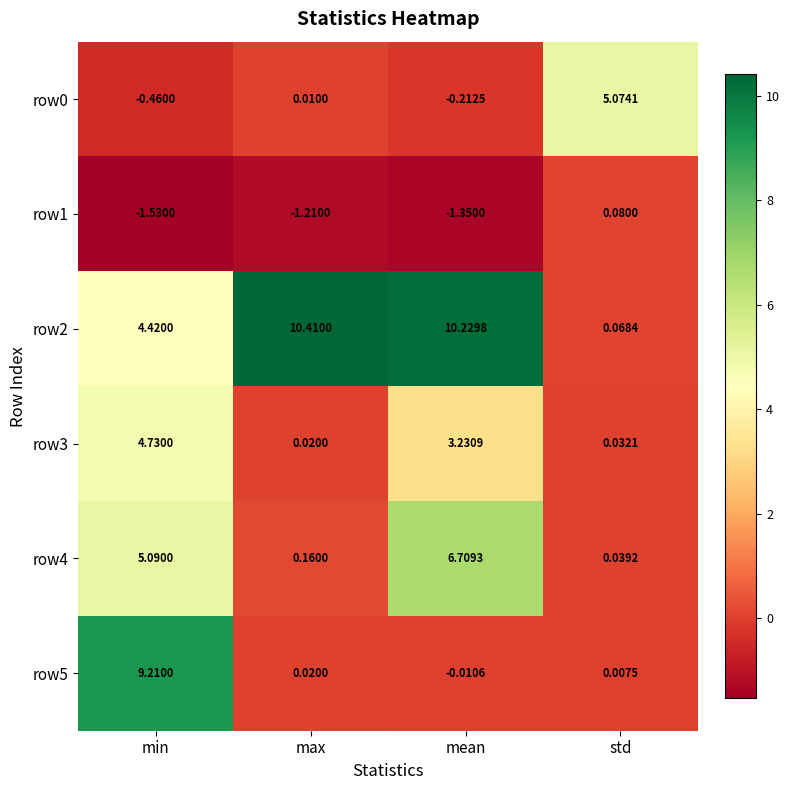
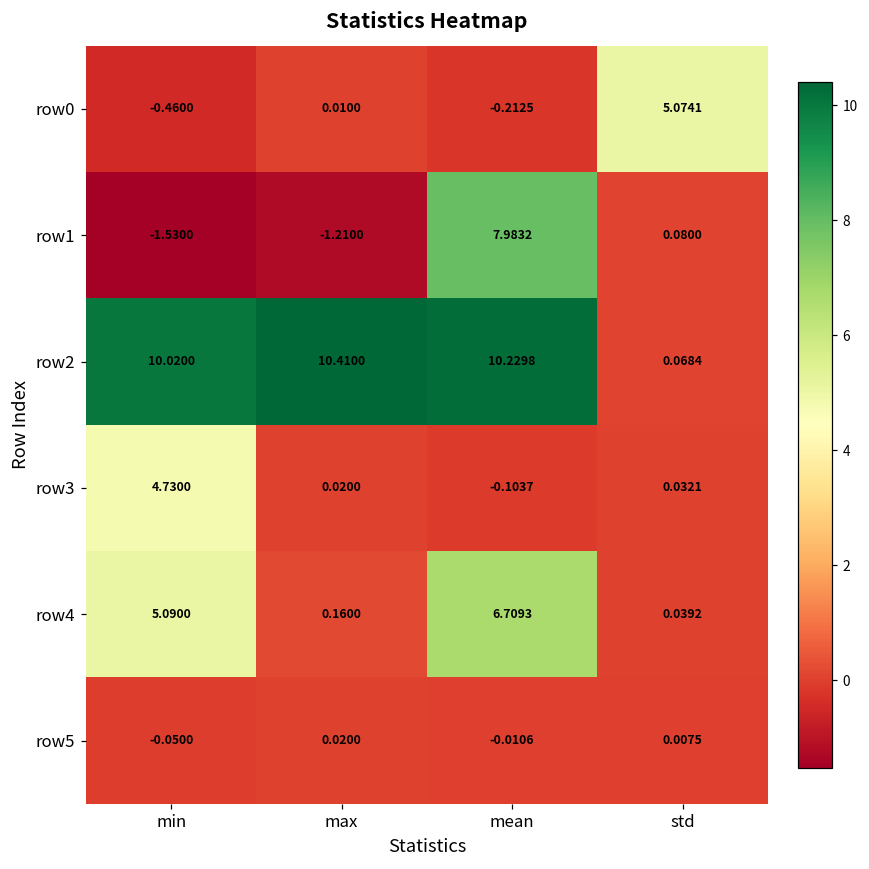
row1, mean: -1.3500 -> 7.9832
row2, min: 4.4200 -> 10.0200
row3, mean: 3.2309 -> -0.1037
row5, min: 9.2100 -> -0.0500
